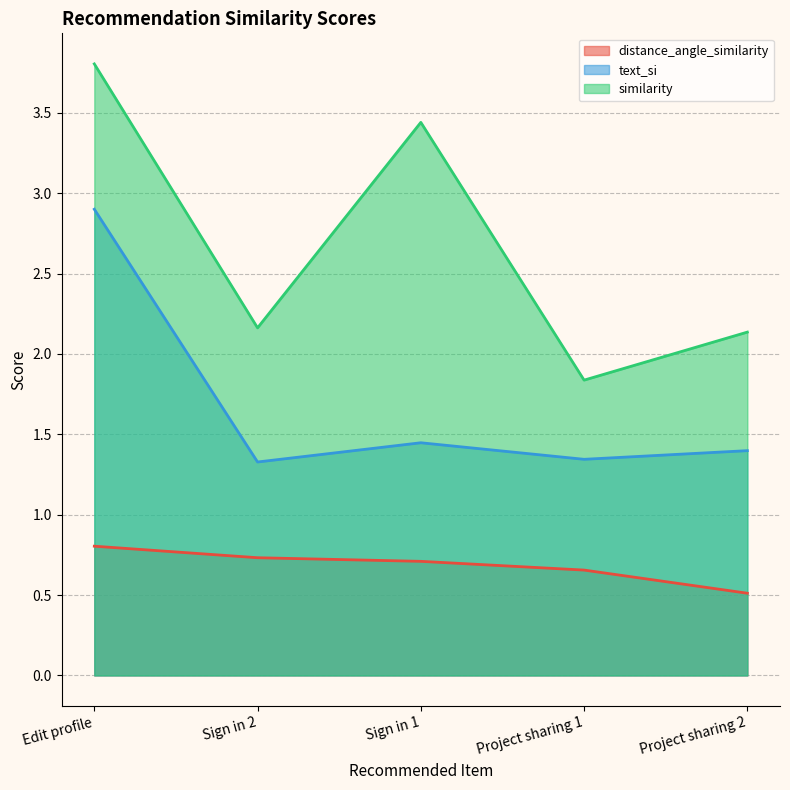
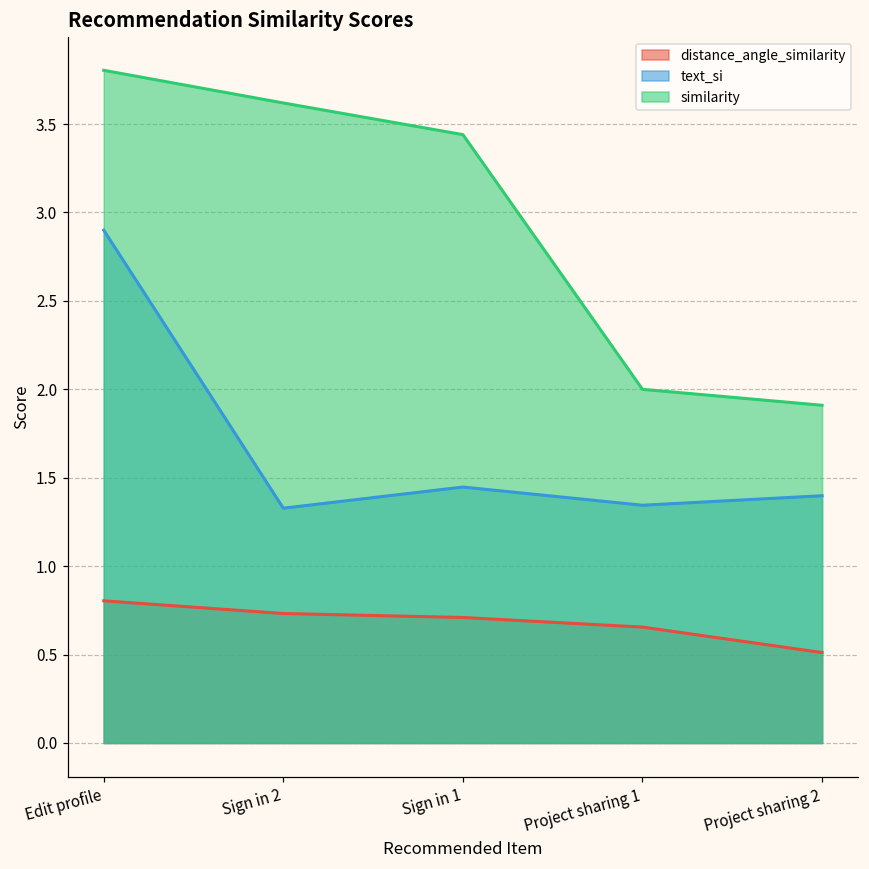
similarity, Sign in 2: 2.16 -> 3.62
similarity, Project sharing 1: 1.84 -> 2.00
similarity, Project sharing 2: 2.14 -> 1.91
